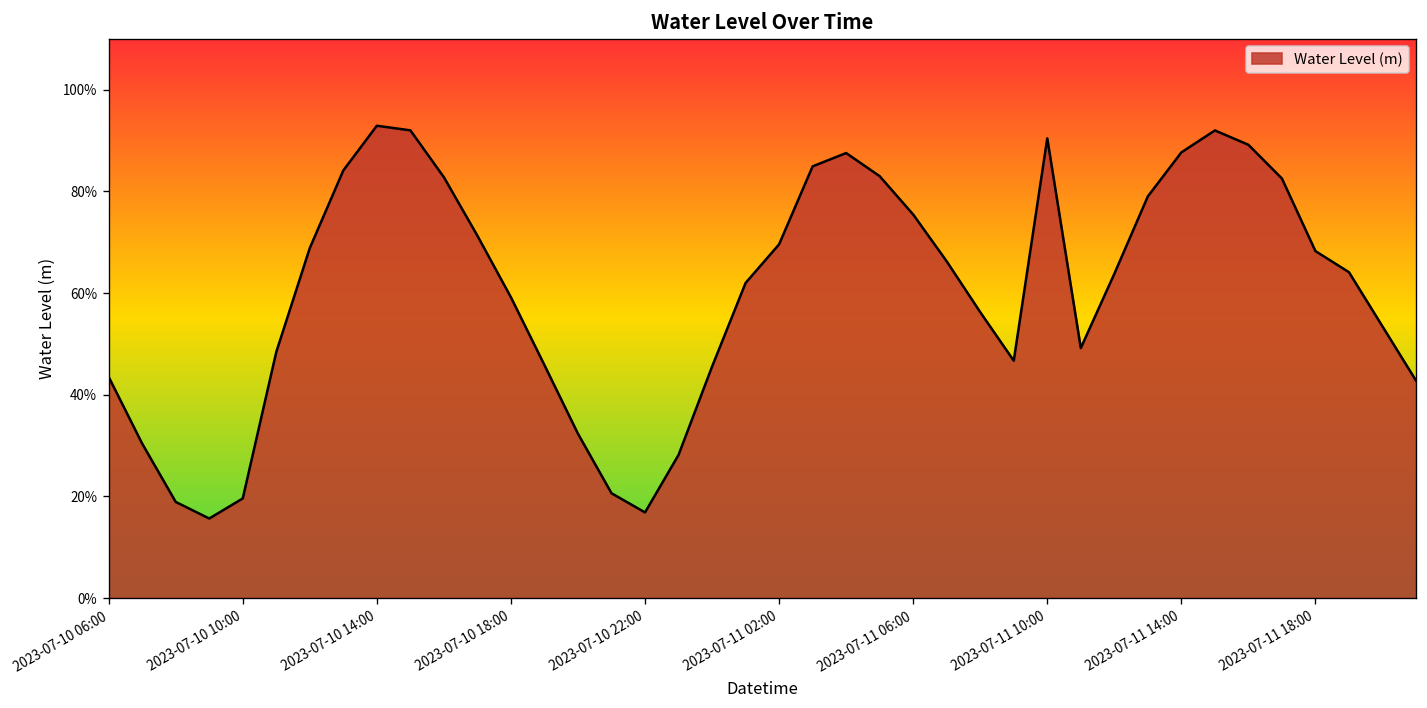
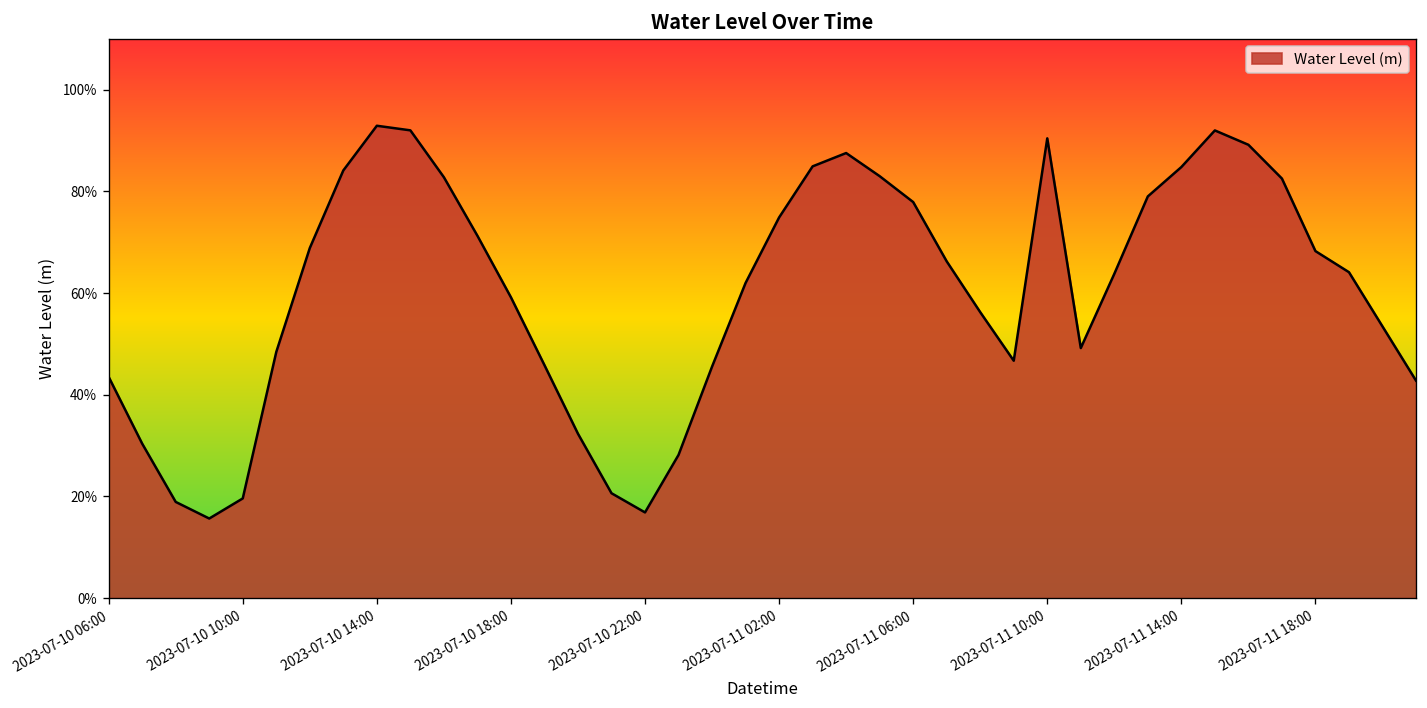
2023-07-11 02:00: 70% -> 75%
2023-07-11 06:00: 75% -> 78%
2023-07-11 14:00: 88% -> 85%
